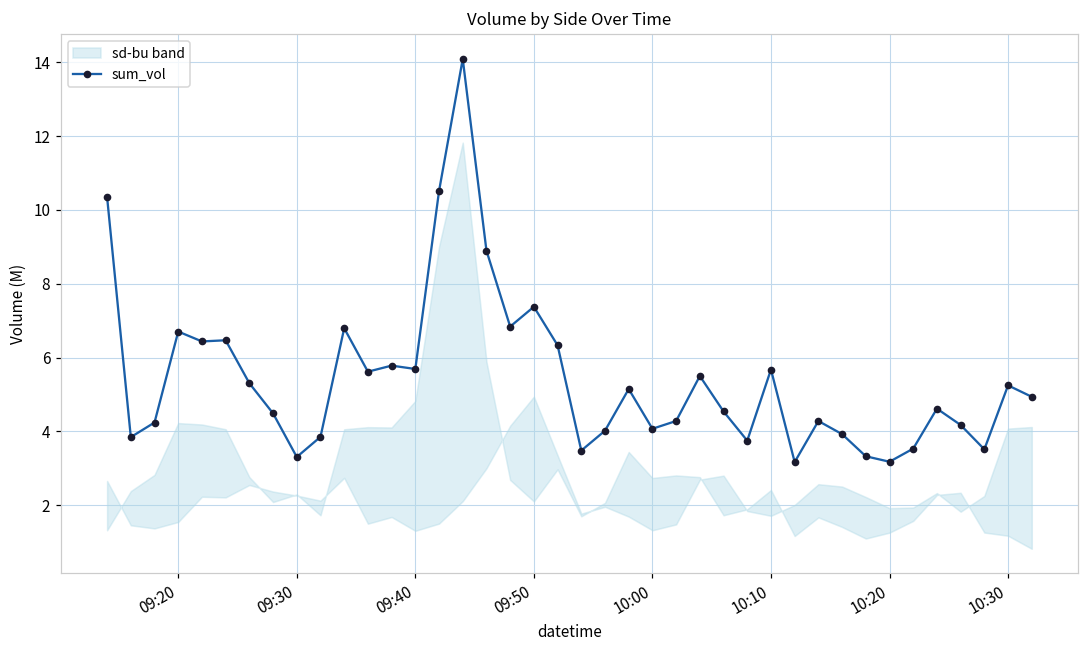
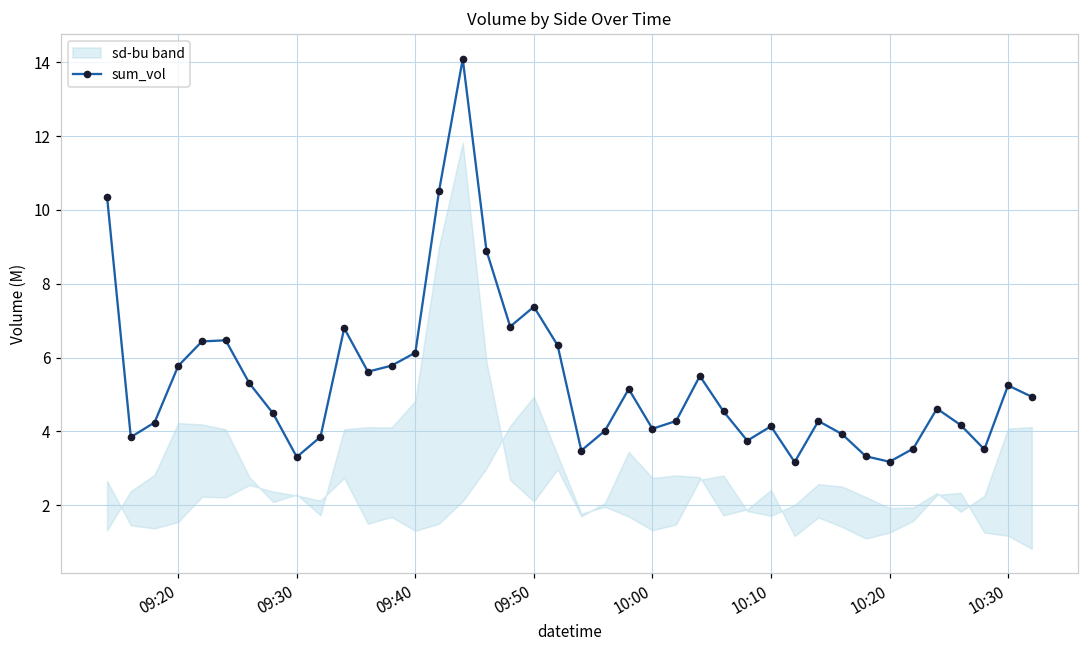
sum_vol, 09:20: 6.7 -> 5.8
sum_vol, 09:40: 5.7 -> 6.1
sum_vol, 10:10: 5.7 -> 4.1
